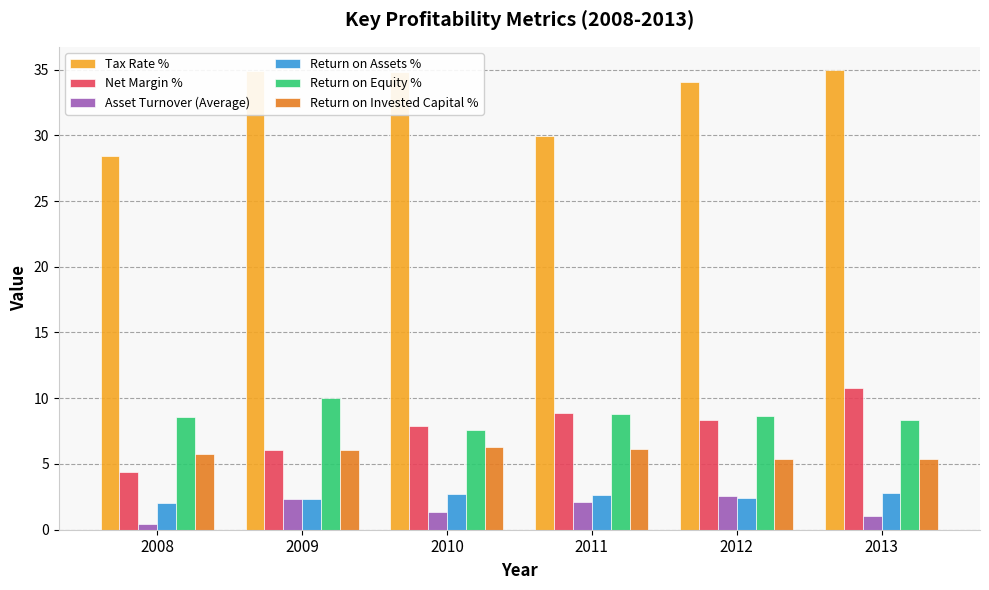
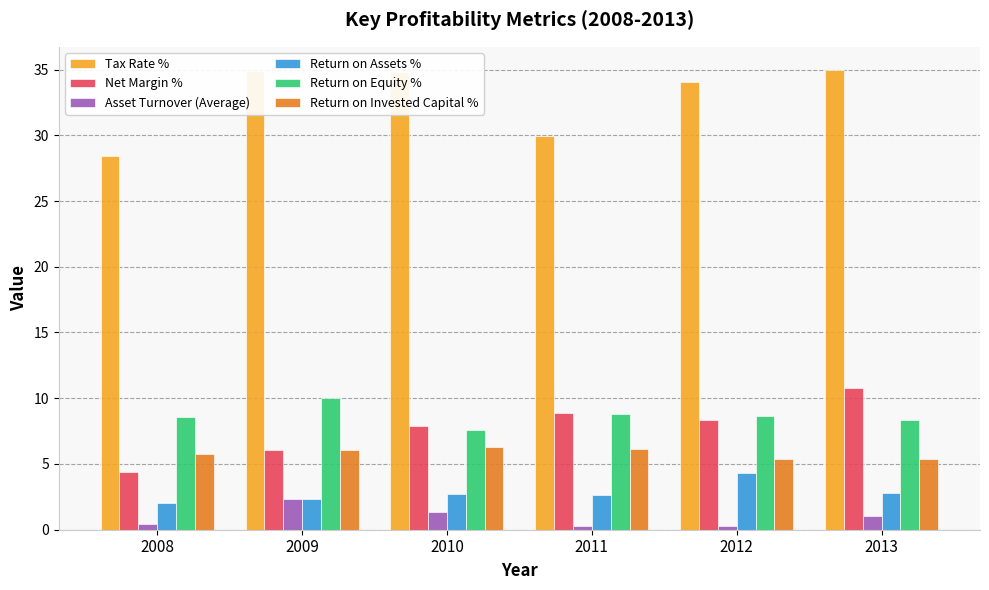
Asset Turnover (Average), 2011: 2.1 -> 0.3
Asset Turnover (Average), 2012: 2.5 -> 0.3
Return on Assets %, 2012: 2.4 -> 4.3
